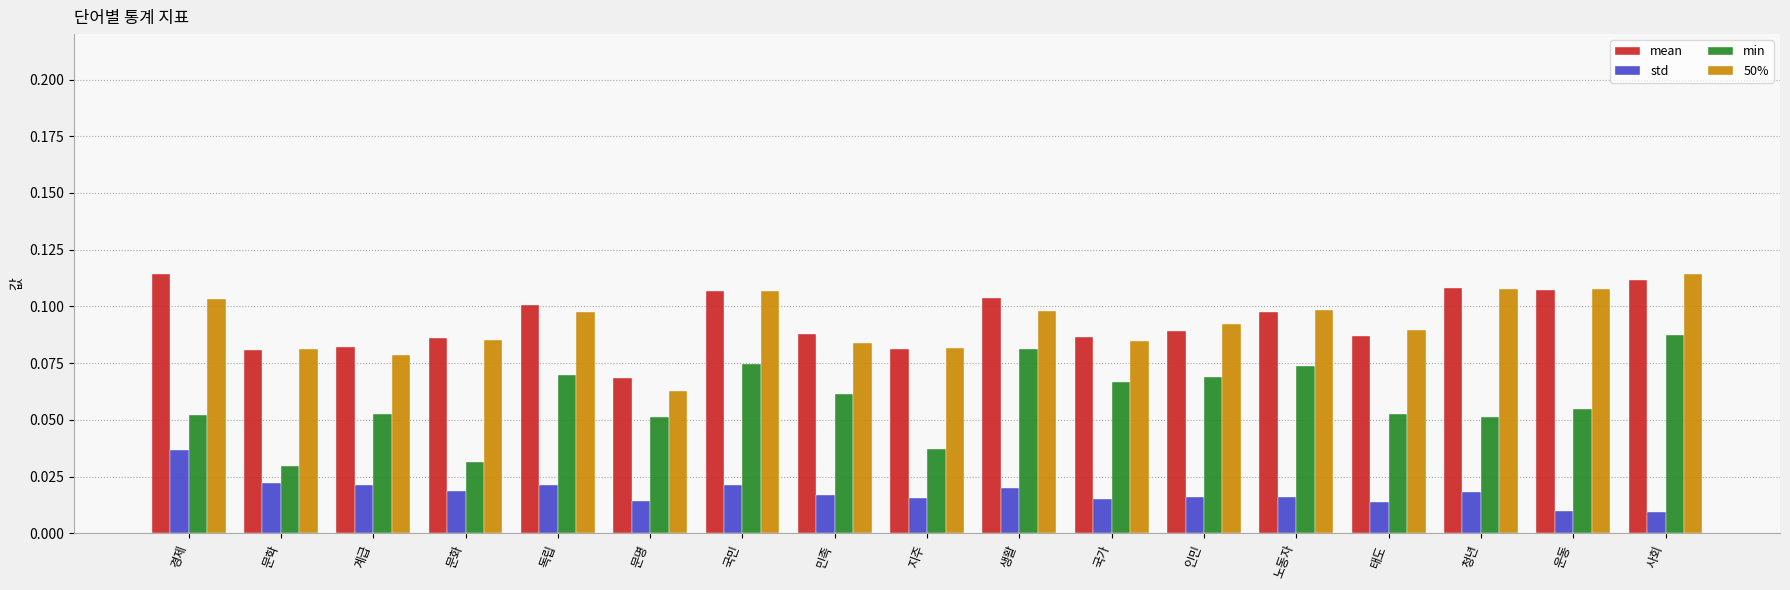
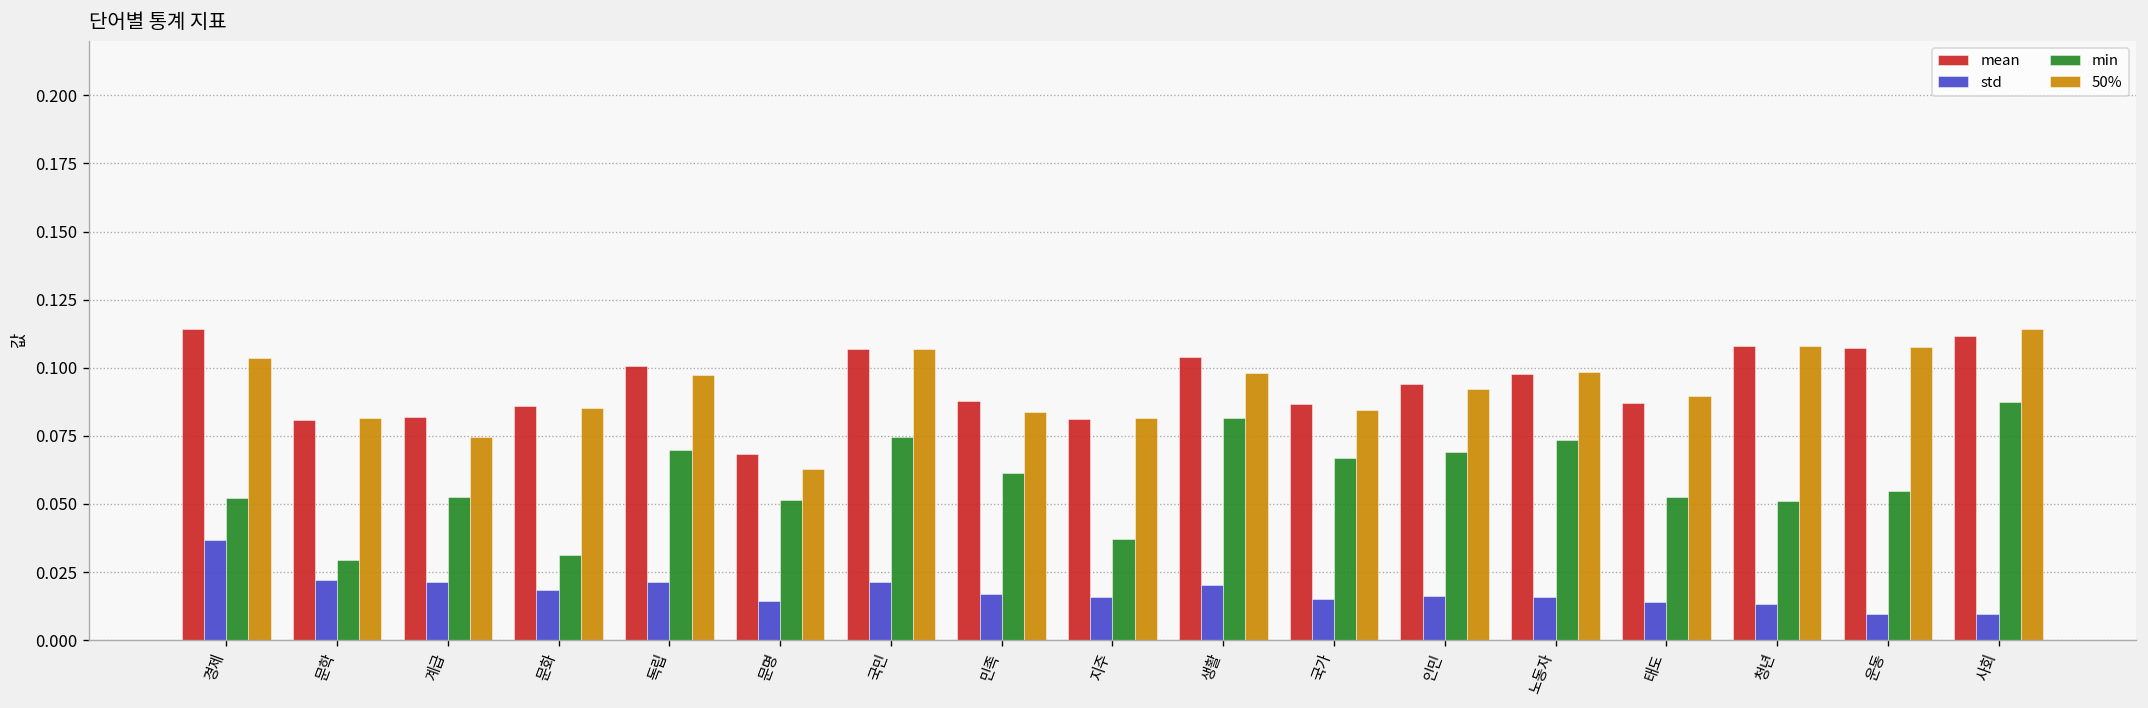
50%, 계급: 0.078 -> 0.074
mean, 인민: 0.089 -> 0.094
std, 청년: 0.018 -> 0.013
